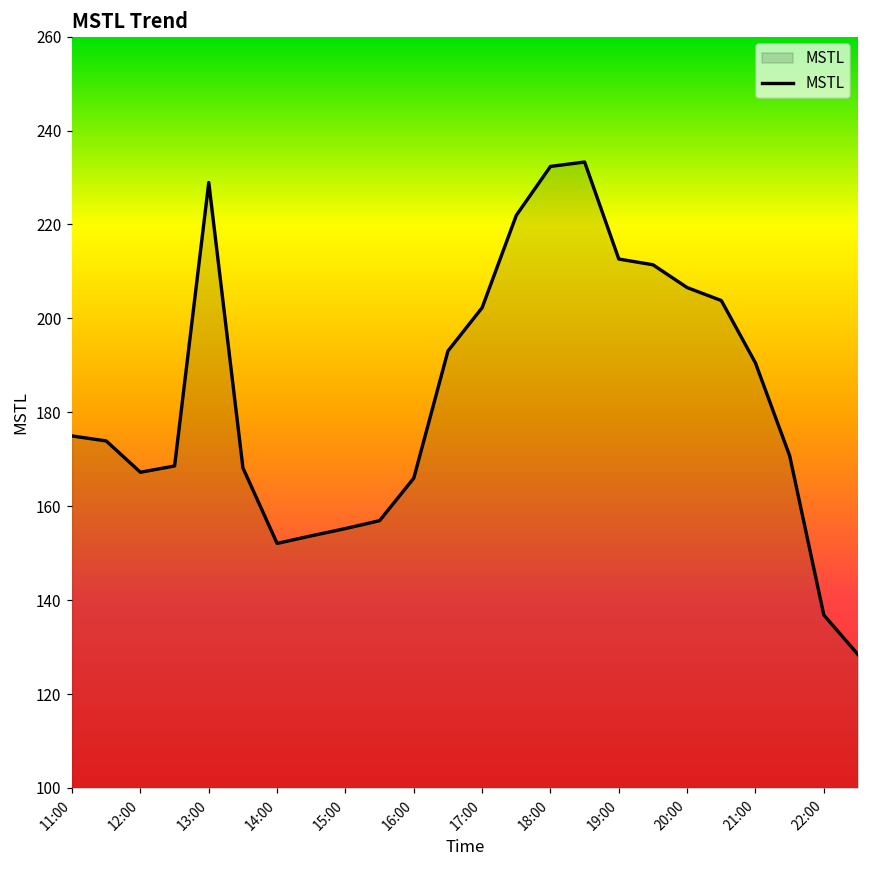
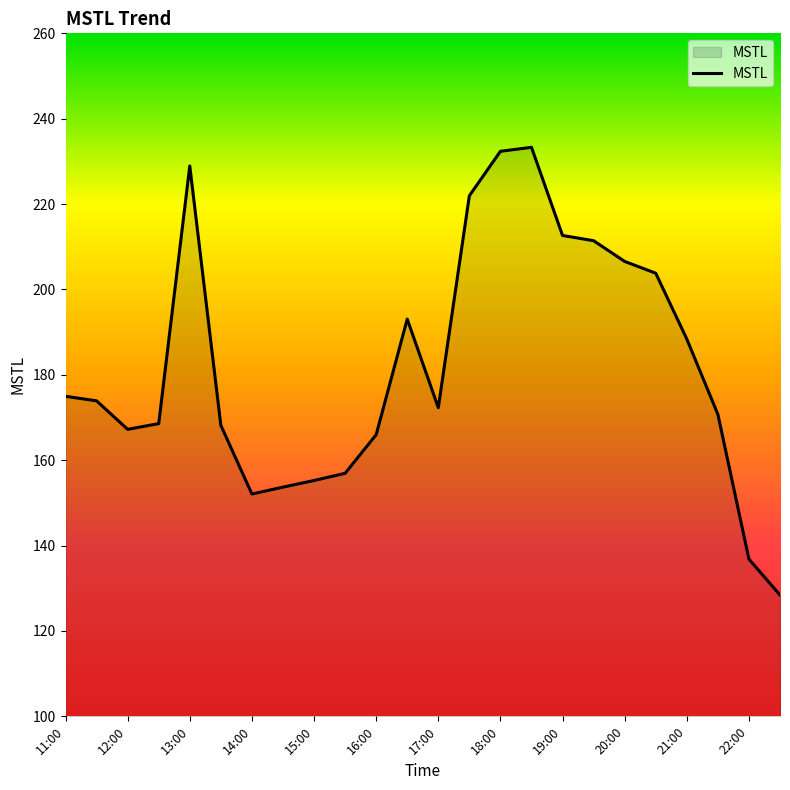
17:00: 202 -> 172
21:00: 190 -> 188
